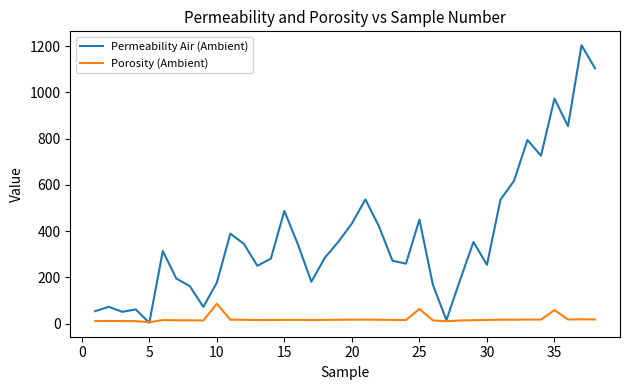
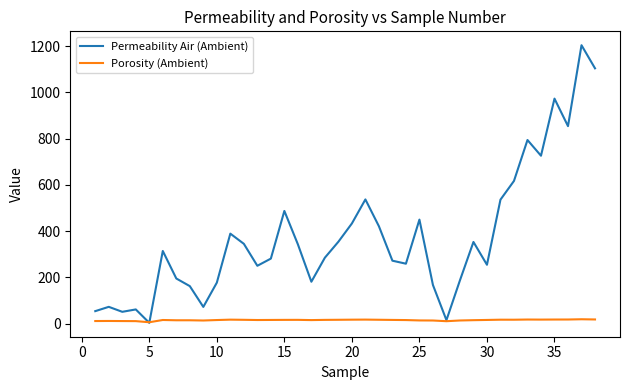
Porosity (Ambient), 10: 90 -> 20
Porosity (Ambient), 25: 60 -> 10
Porosity (Ambient), 35: 60 -> 20
